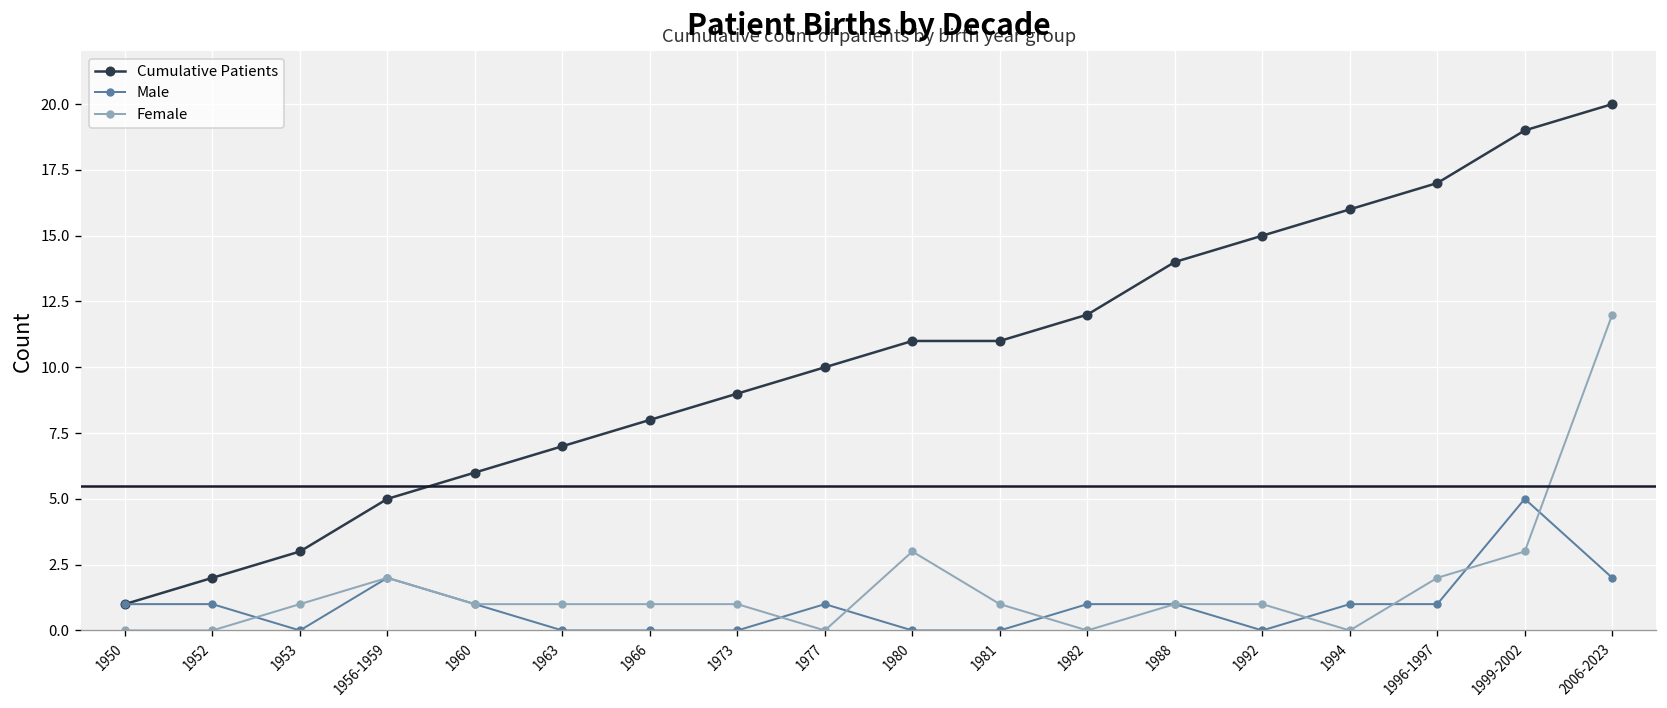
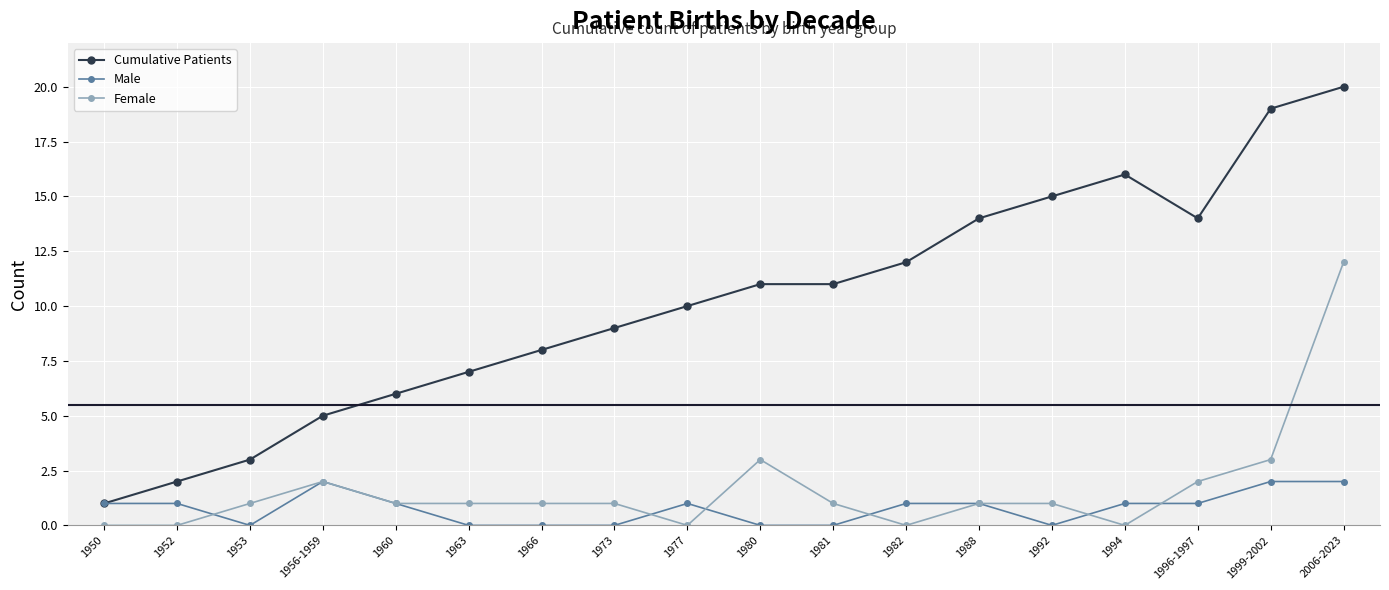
Cumulative Patients, 1996-1997: 17 -> 14
Male, 1999-2002: 5 -> 2
